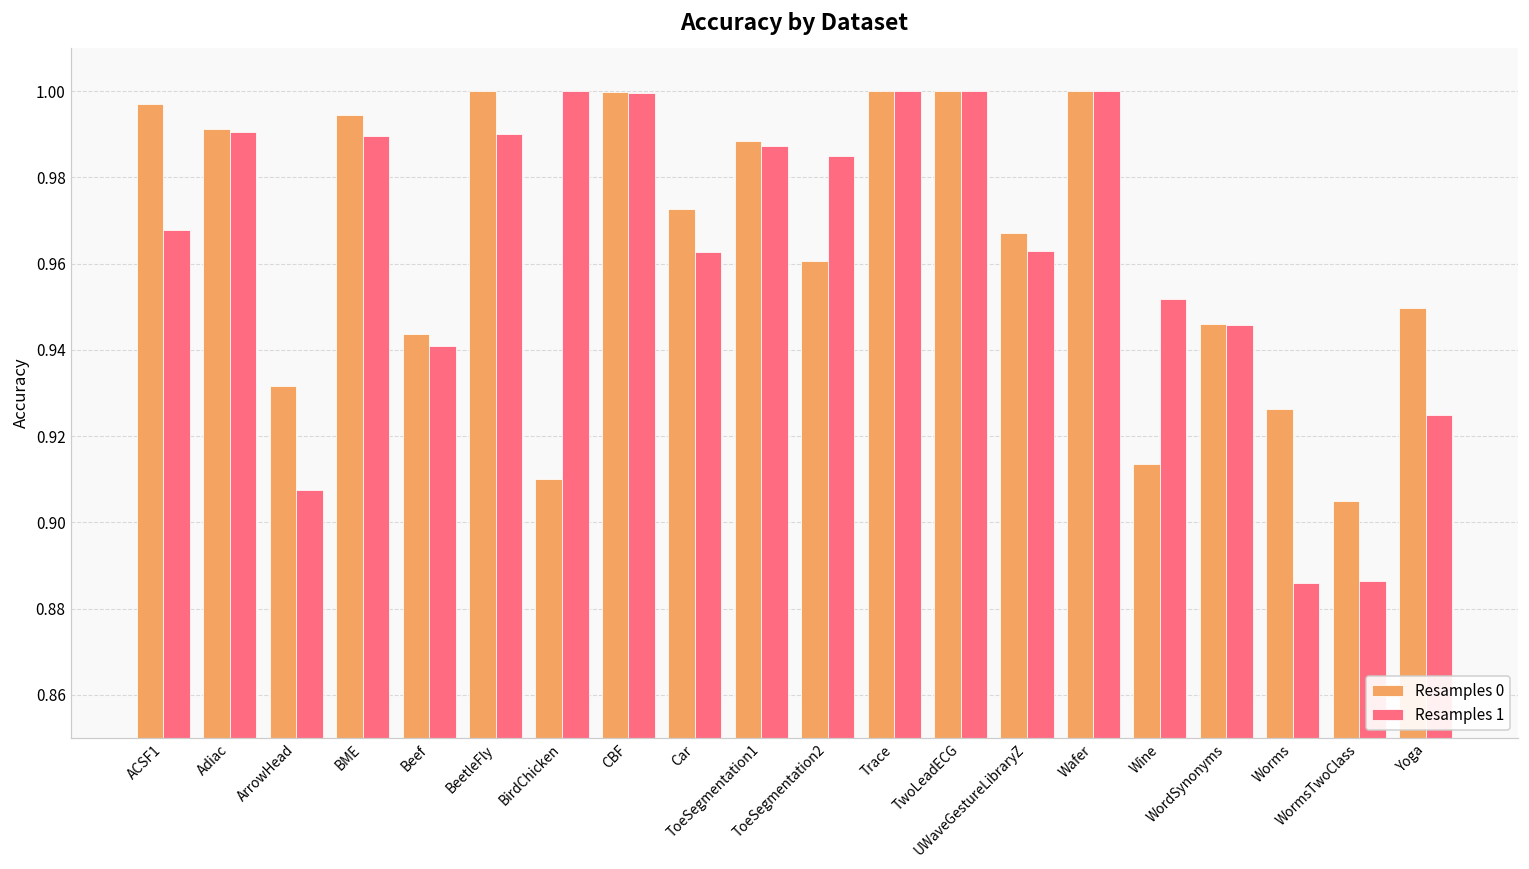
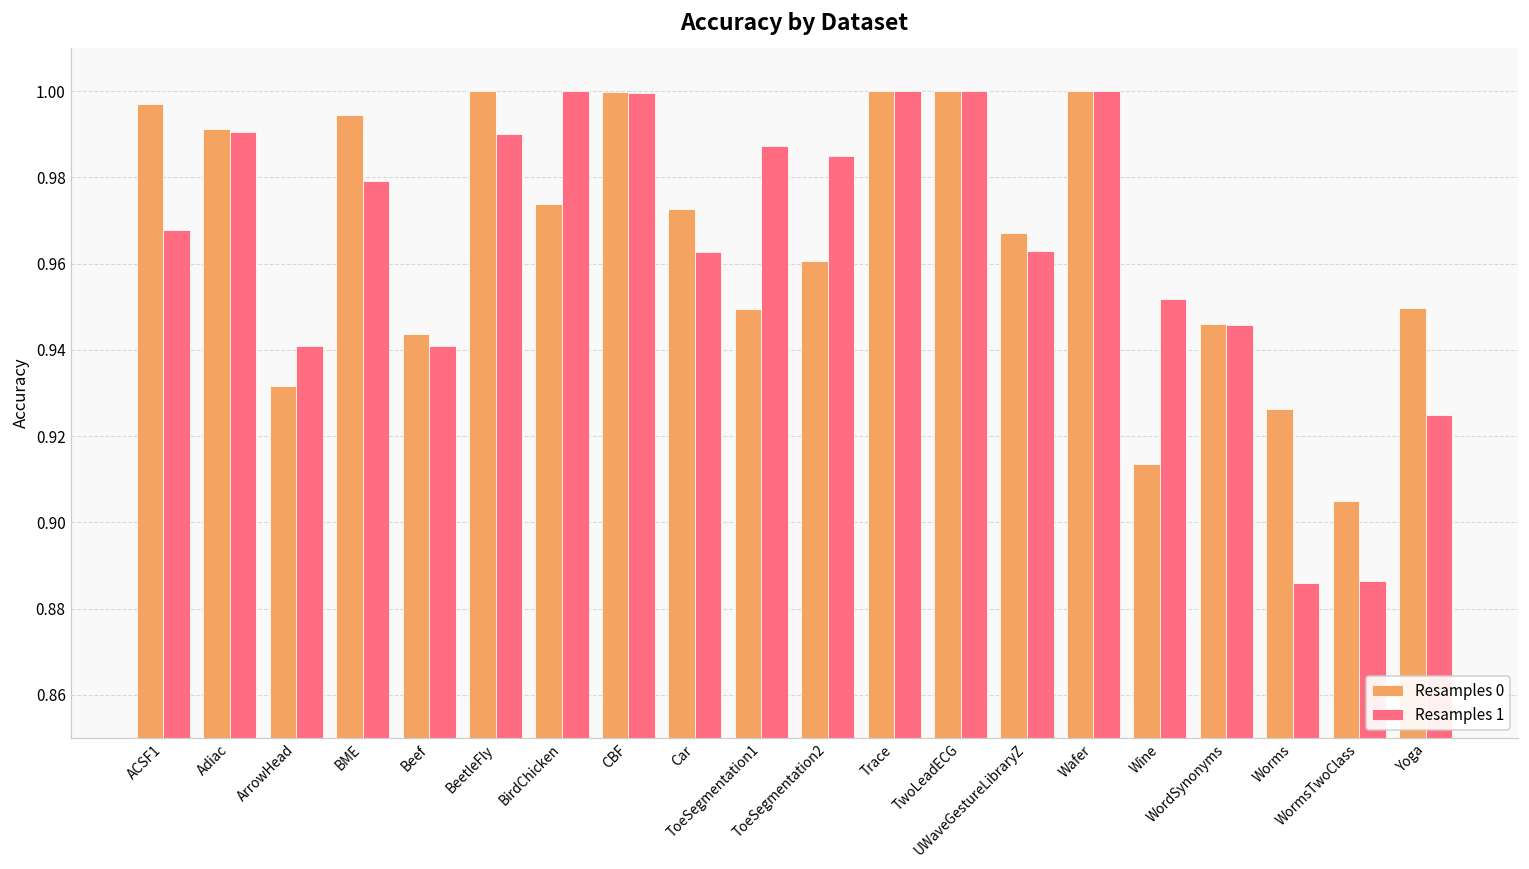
Resamples 1, ArrowHead: 0.908 -> 0.941
Resamples 1, BME: 0.990 -> 0.979
Resamples 0, BirdChicken: 0.910 -> 0.974
Resamples 0, ToeSegmentation1: 0.988 -> 0.949
